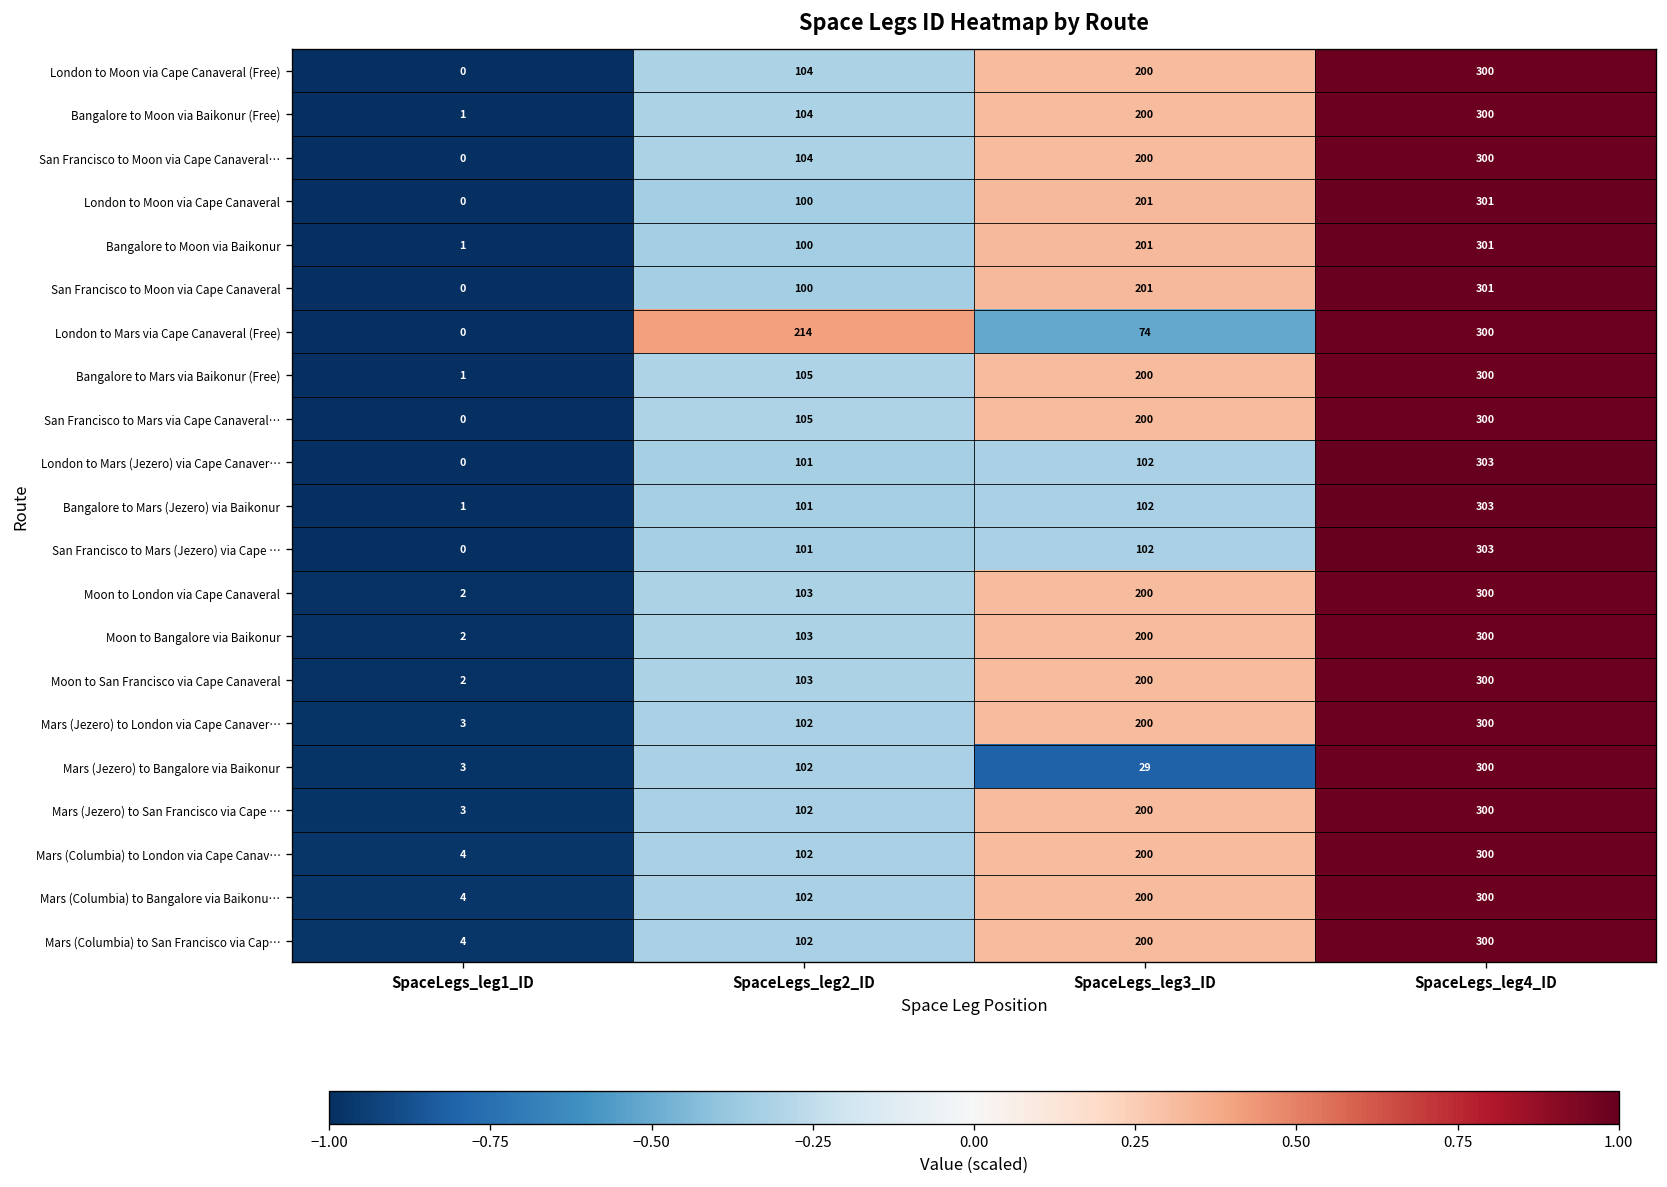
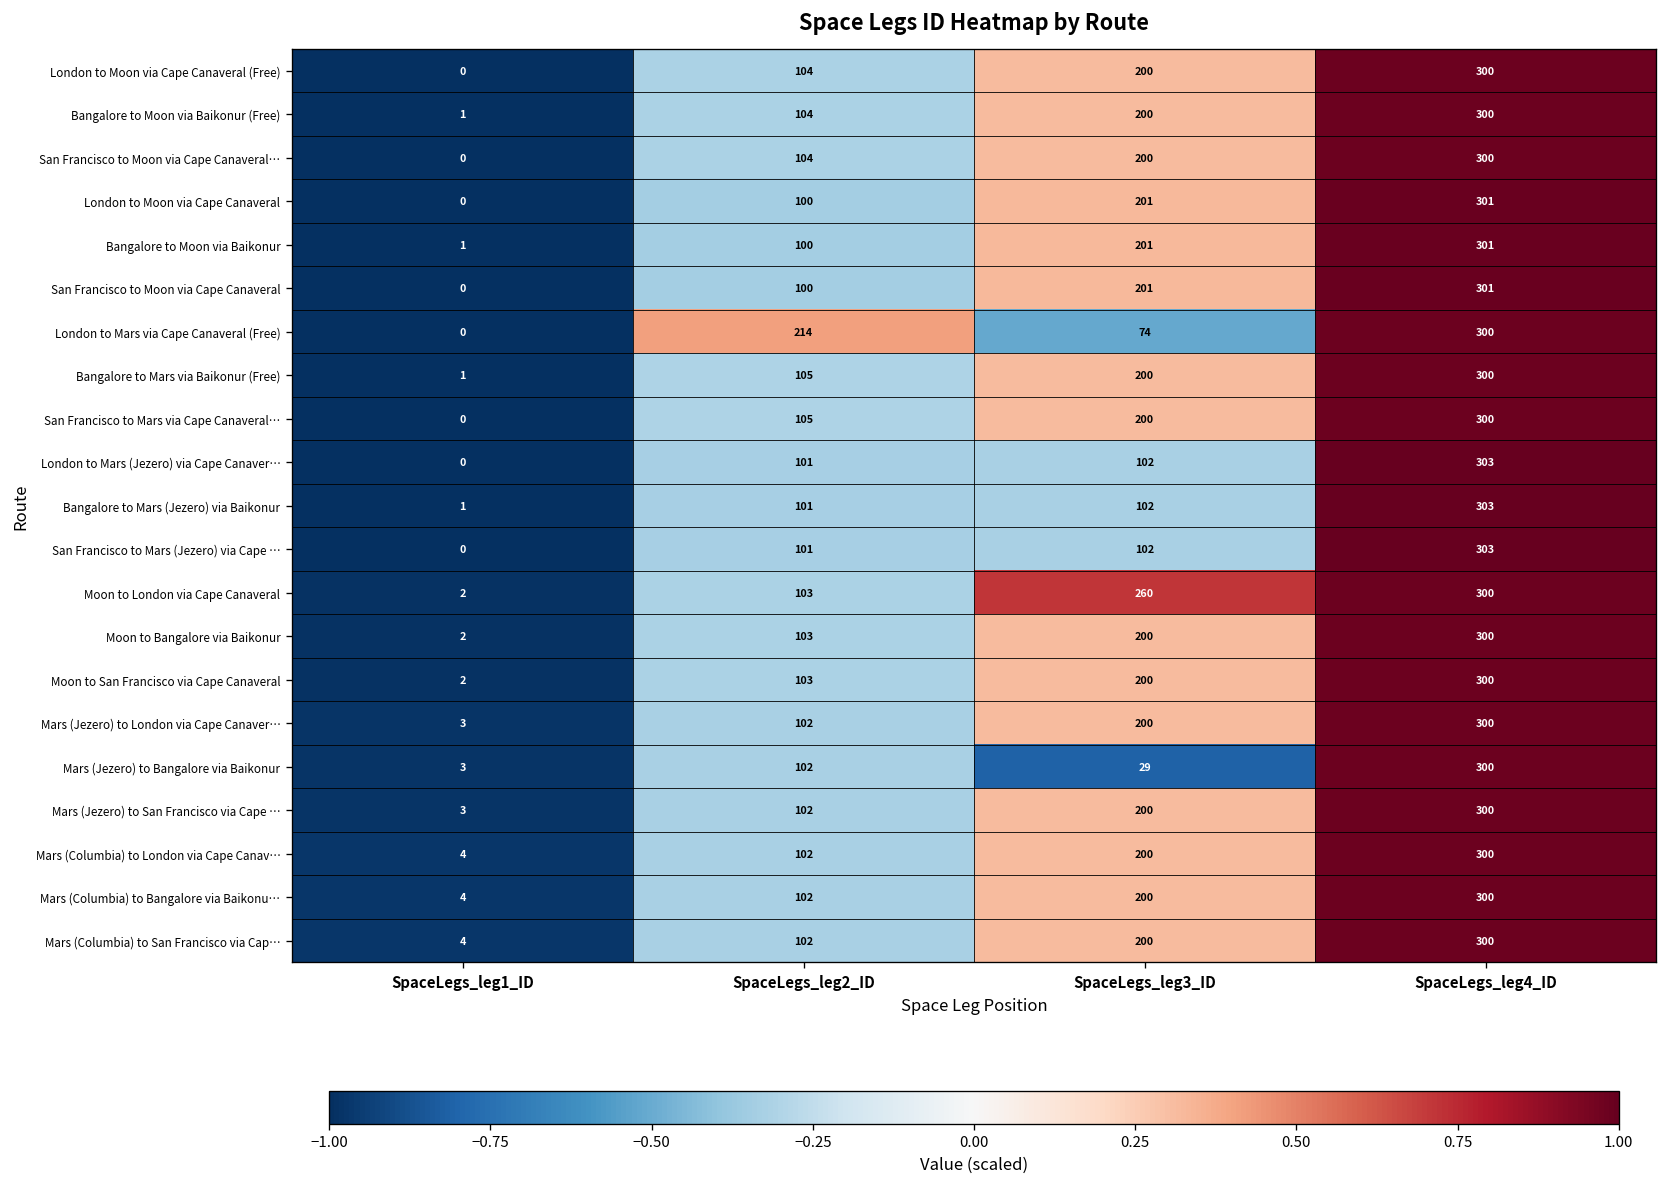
Moon to London via Cape Canaveral, SpaceLegs_leg3_ID: 200 -> 260
